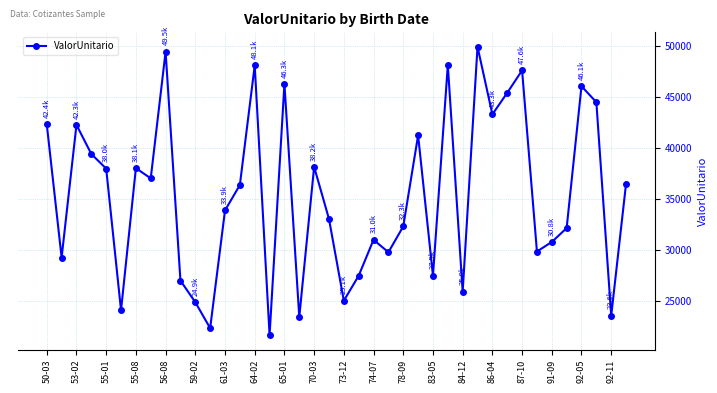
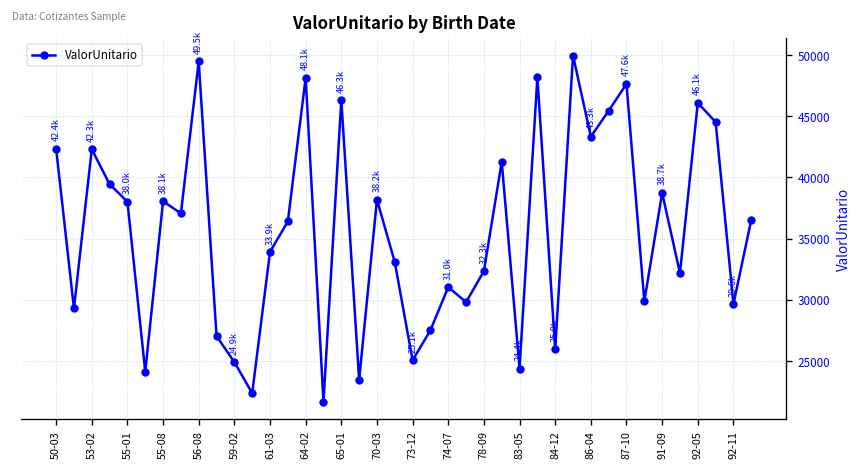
83-05: 27.5k -> 24.4k
91-09: 30.8k -> 38.7k
92-11: 23.6k -> 29.6k
